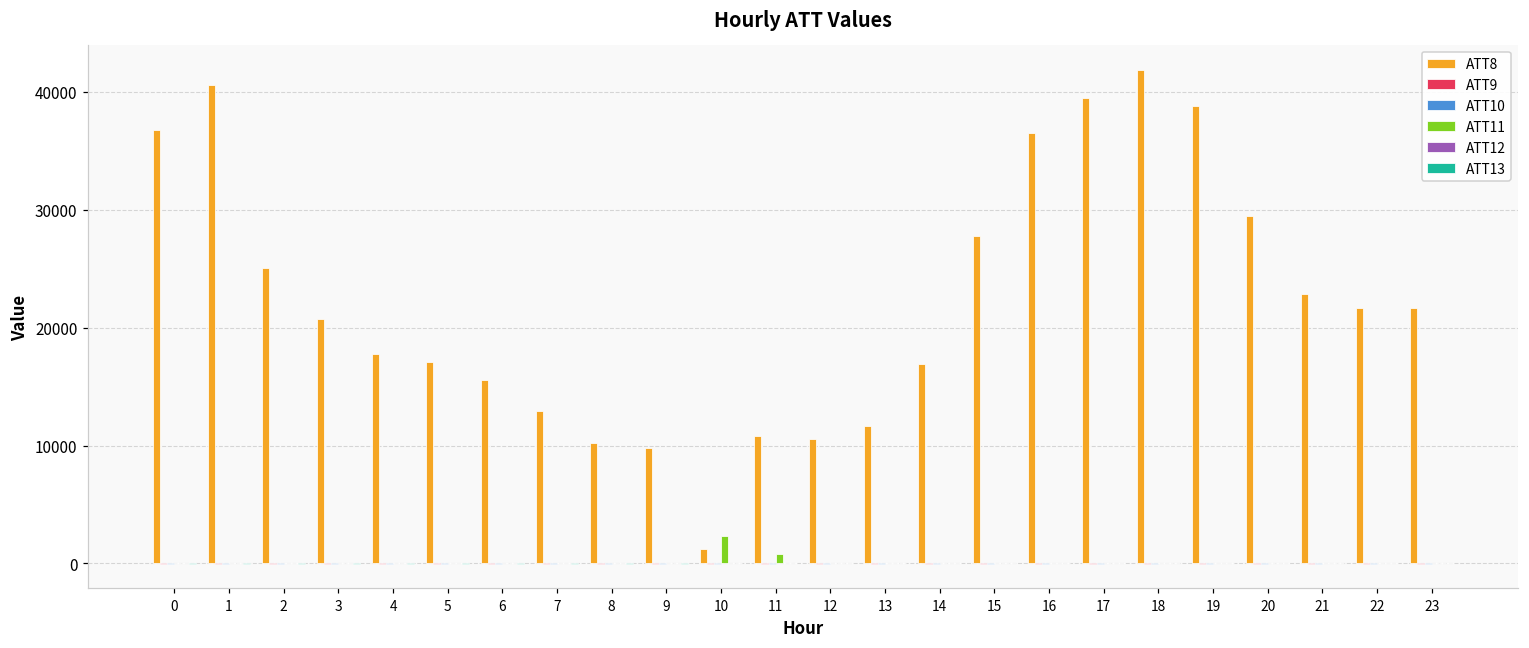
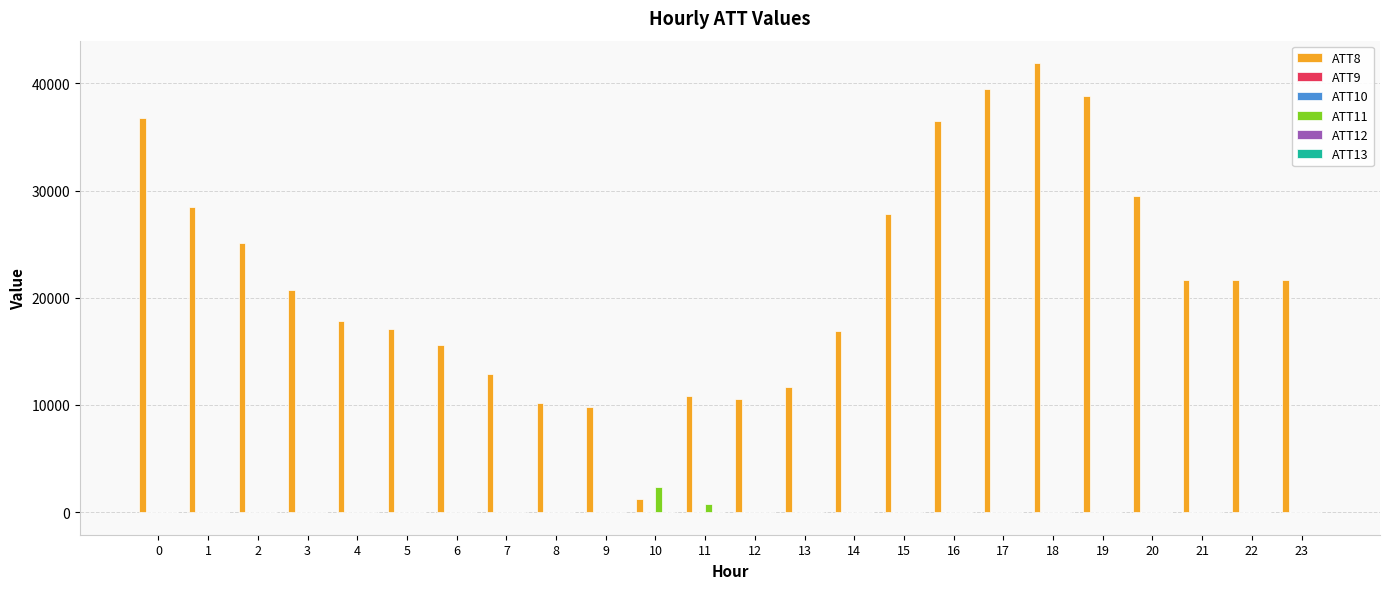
ATT8, 1: 40600 -> 28500
ATT8, 21: 22900 -> 21700
